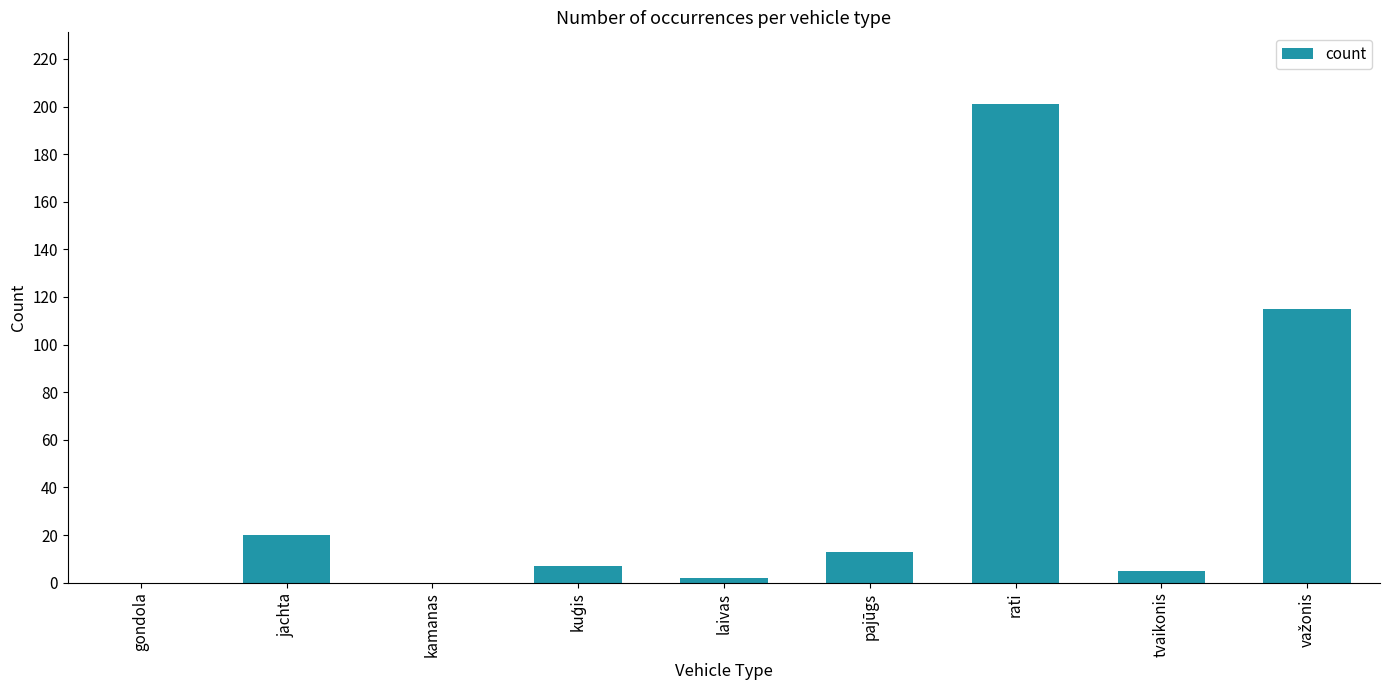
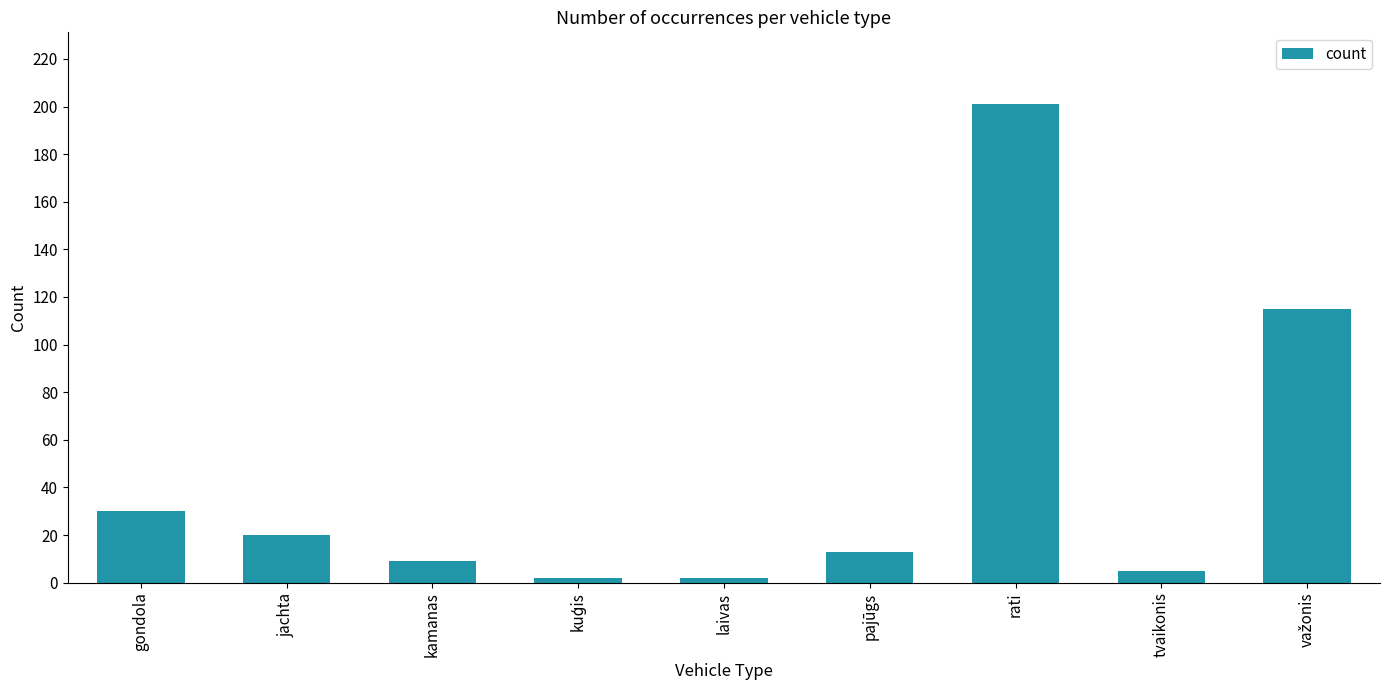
gondola: 0 -> 30
kamanas: 0 -> 9
kuģis: 7 -> 2
